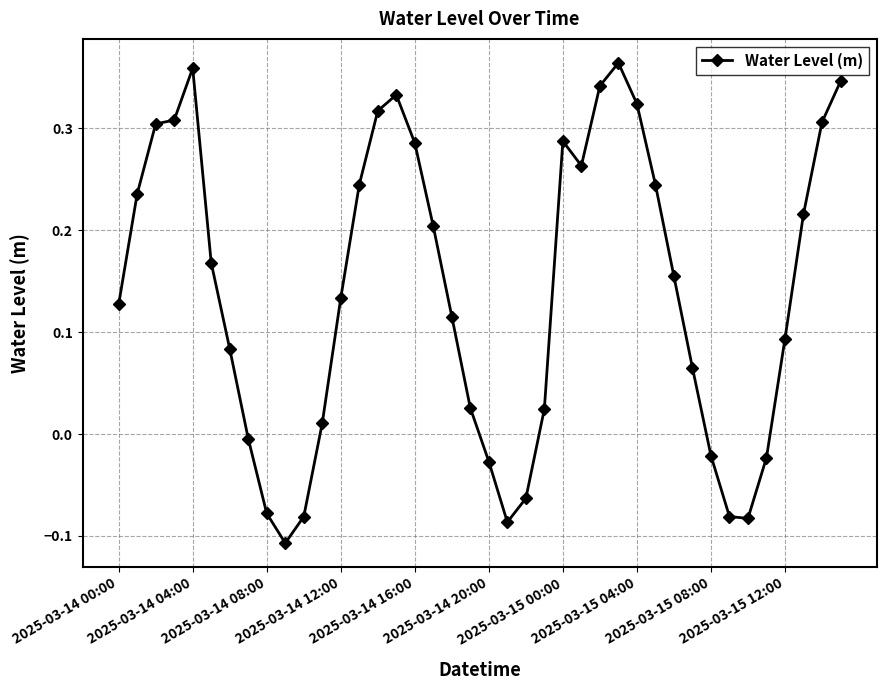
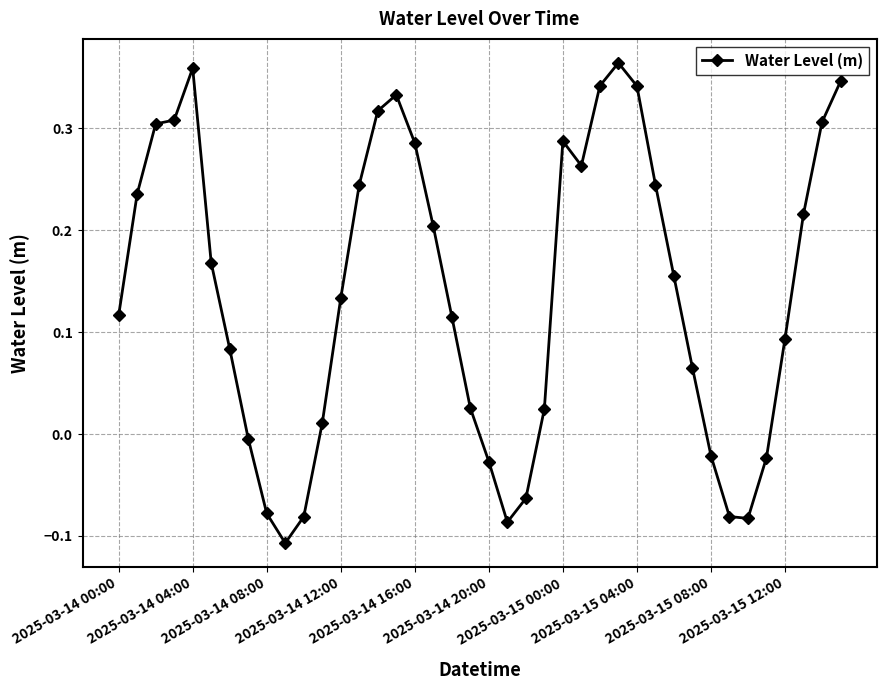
2025-03-14 00:00: 0.127 -> 0.116
2025-03-15 04:00: 0.324 -> 0.341
